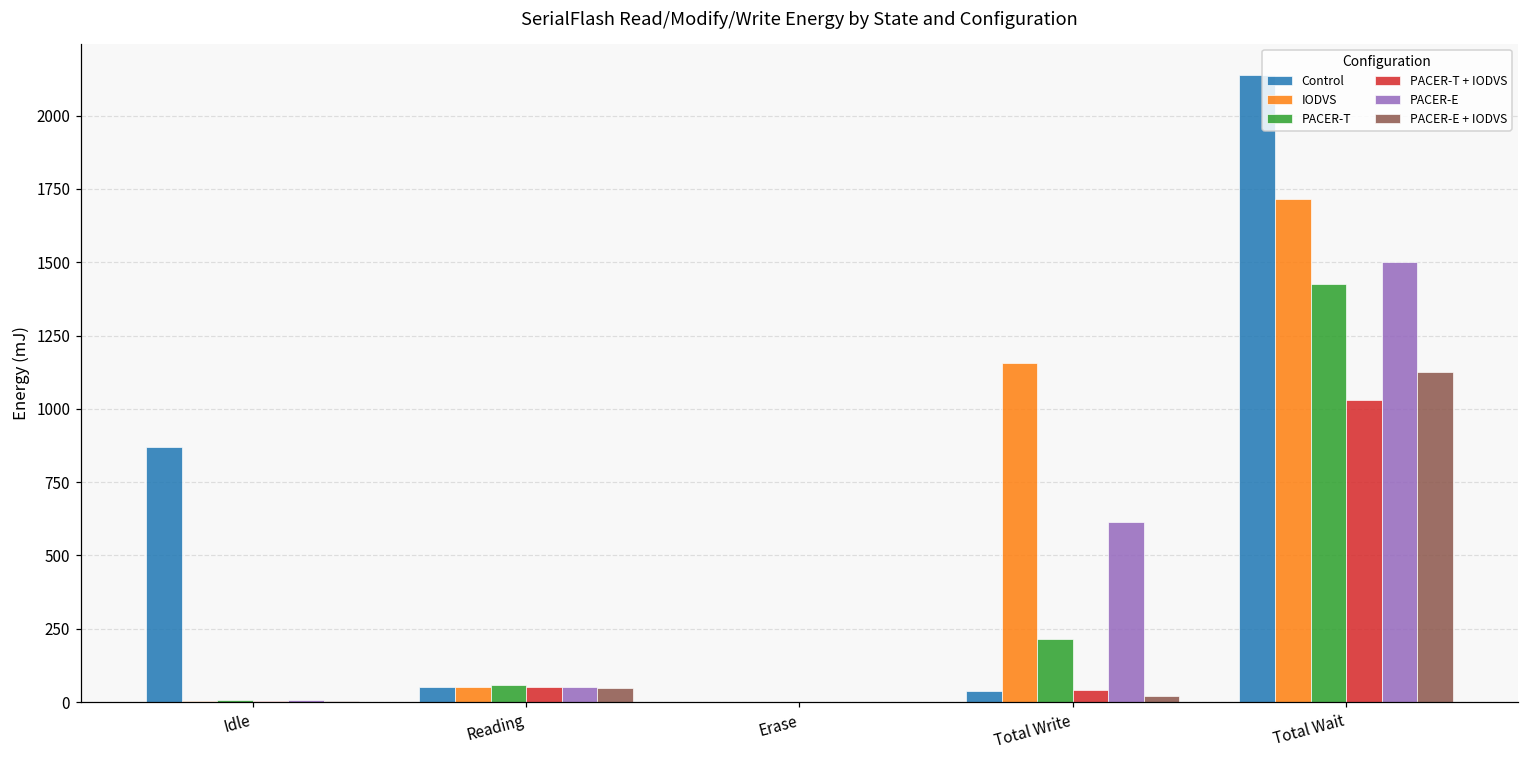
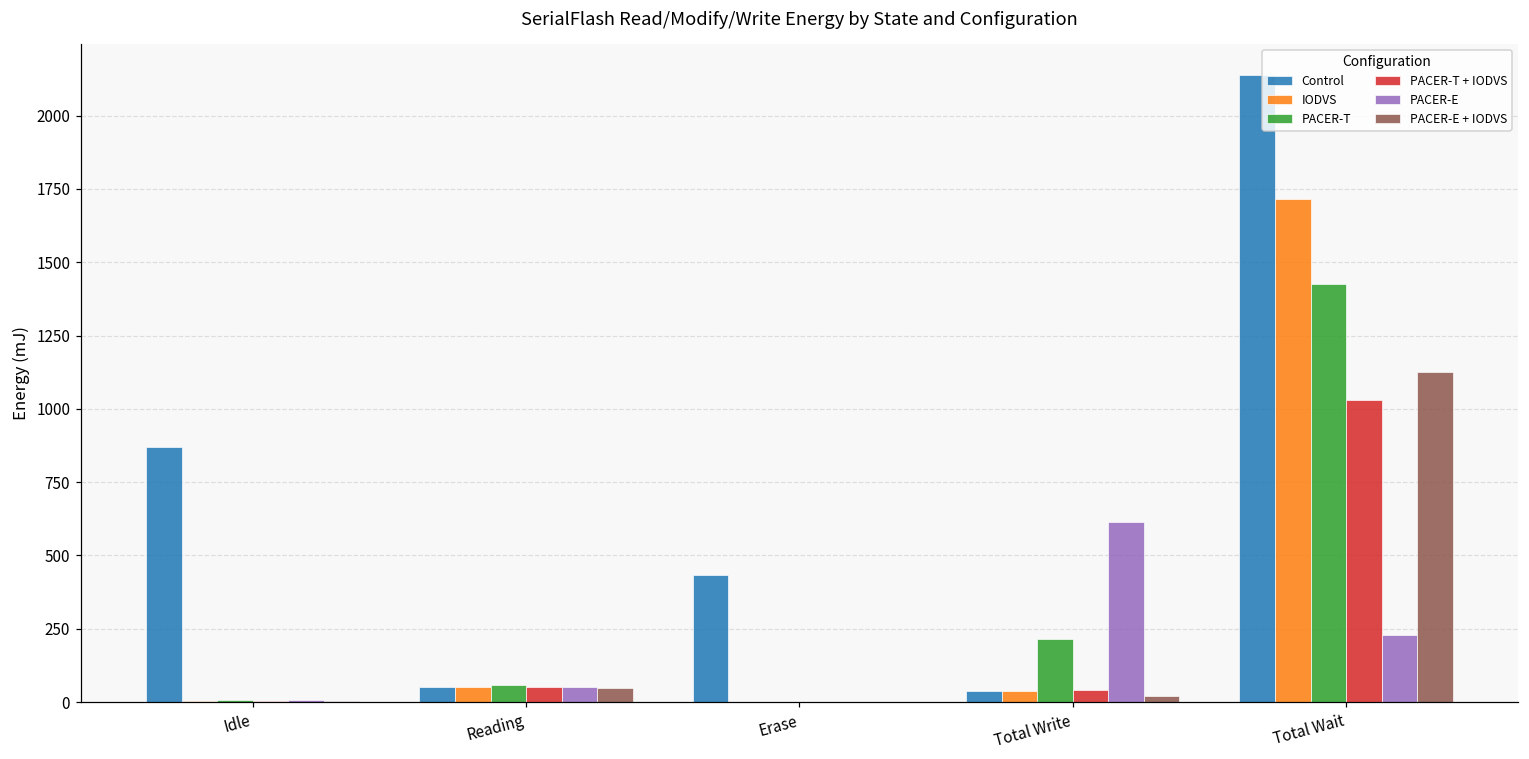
Control, Erase: 0 -> 430
IODVS, Total Write: 1160 -> 40
PACER-E, Total Wait: 1500 -> 230
